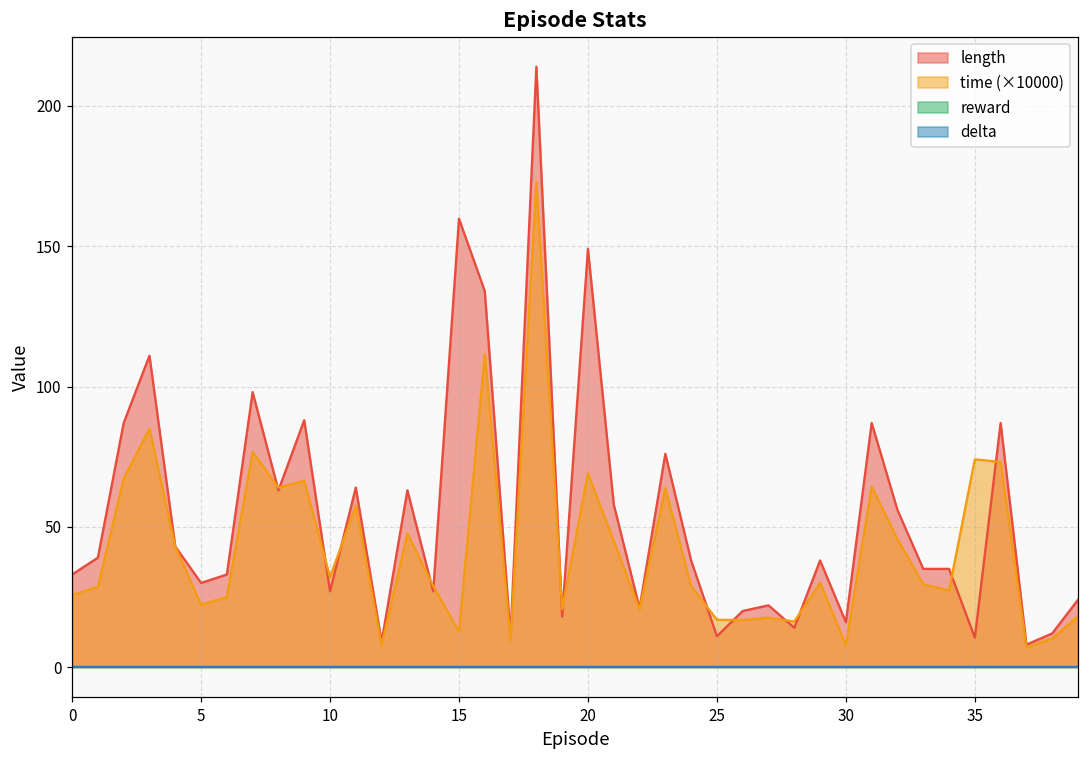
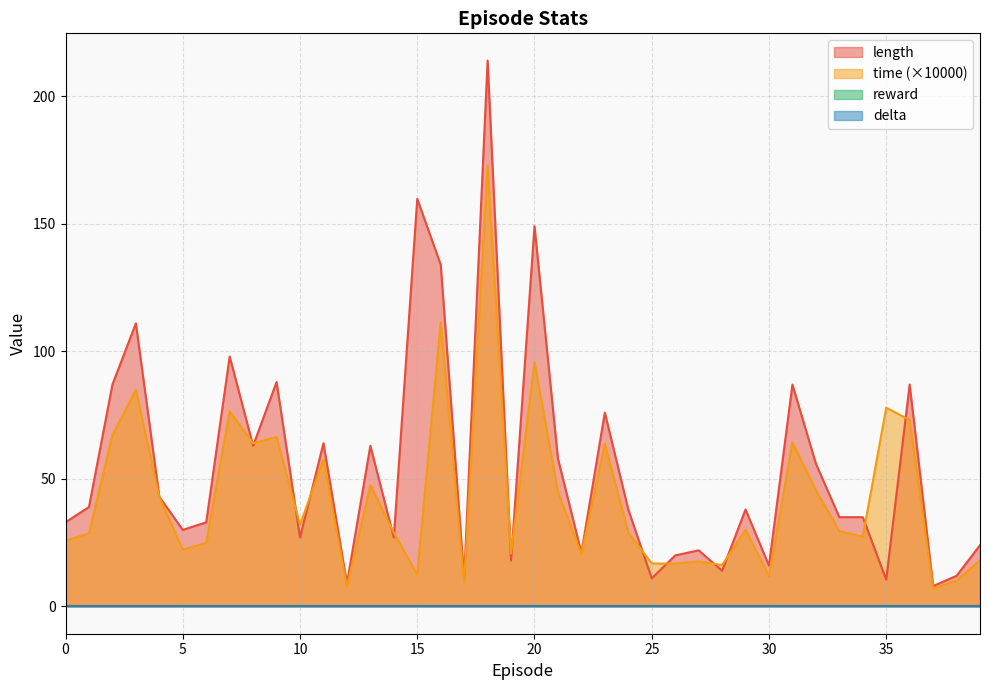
time (×10000), 20: 69 -> 96
time (×10000), 30: 8 -> 12
time (×10000), 35: 74 -> 78
